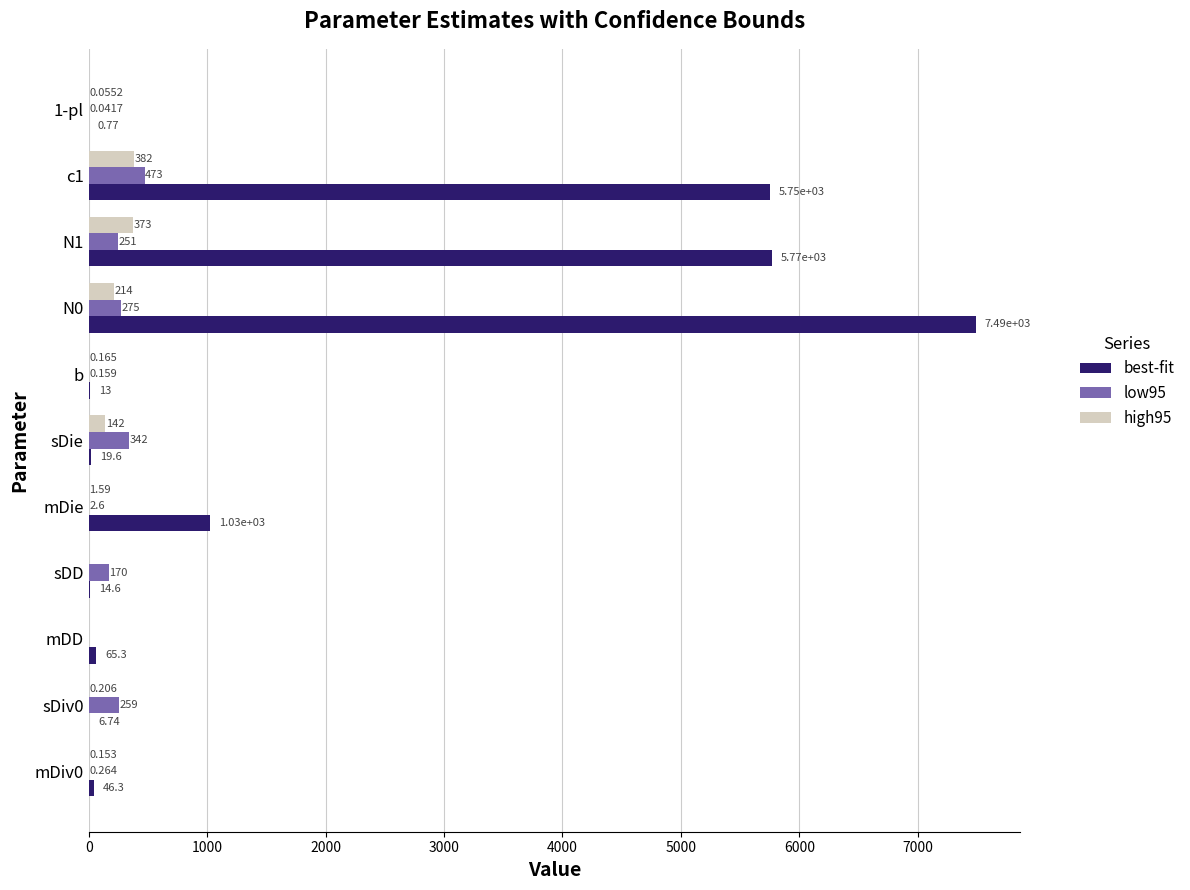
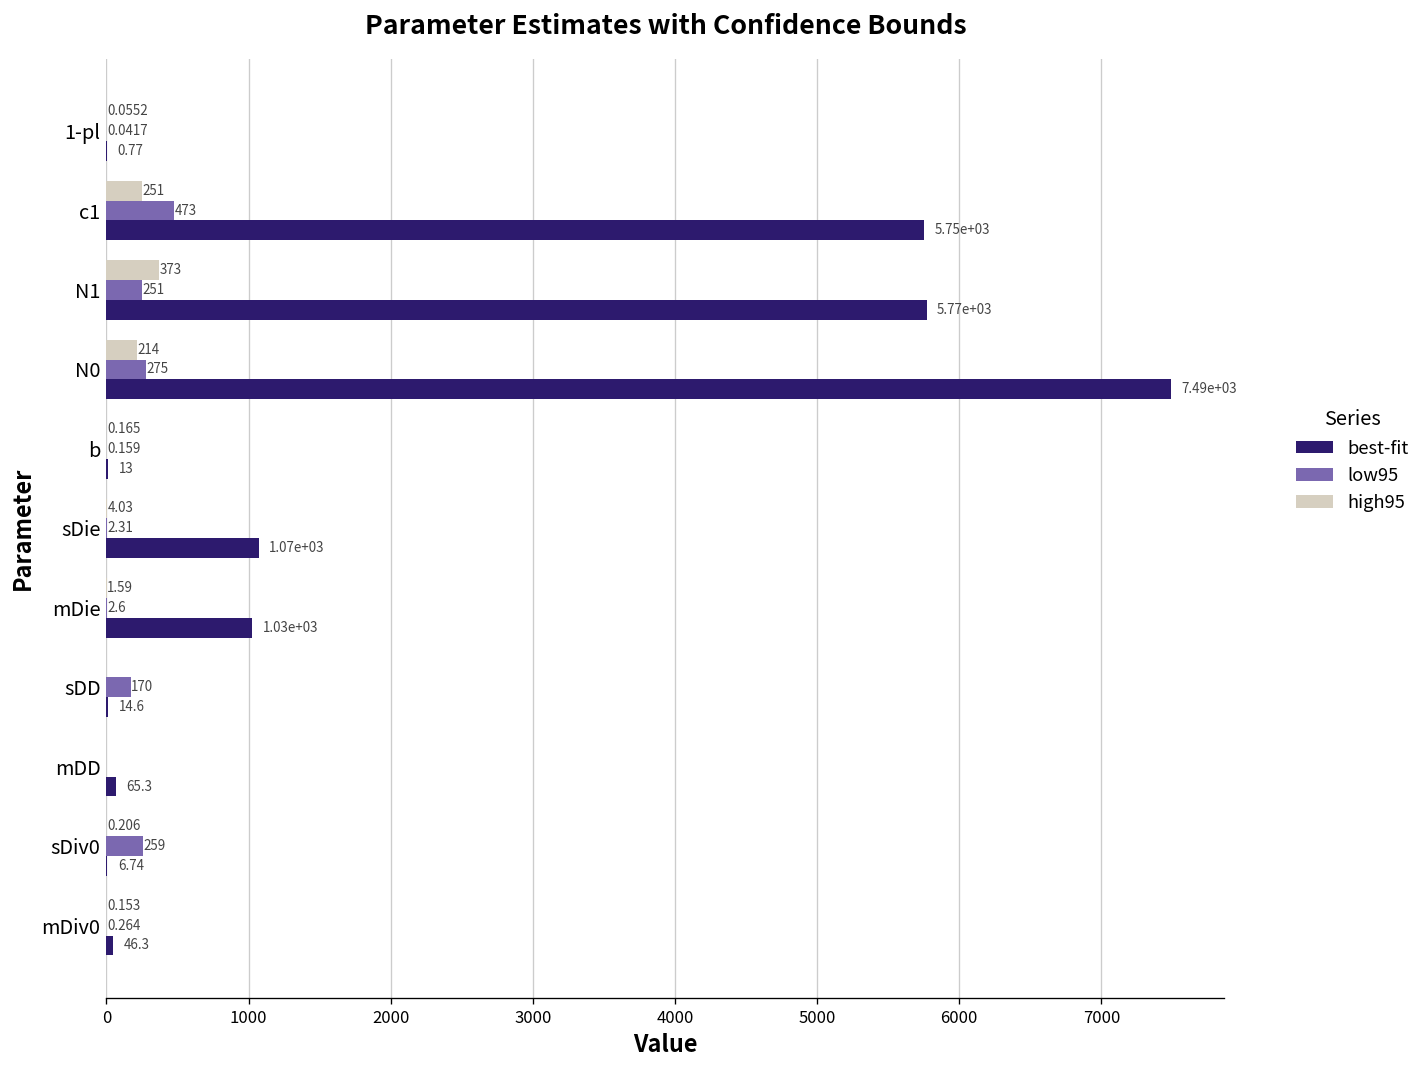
high95, c1: 382 -> 251
high95, sDie: 142 -> 4.03
low95, sDie: 342 -> 2.31
best-fit, sDie: 19.6 -> 1.07e+03
